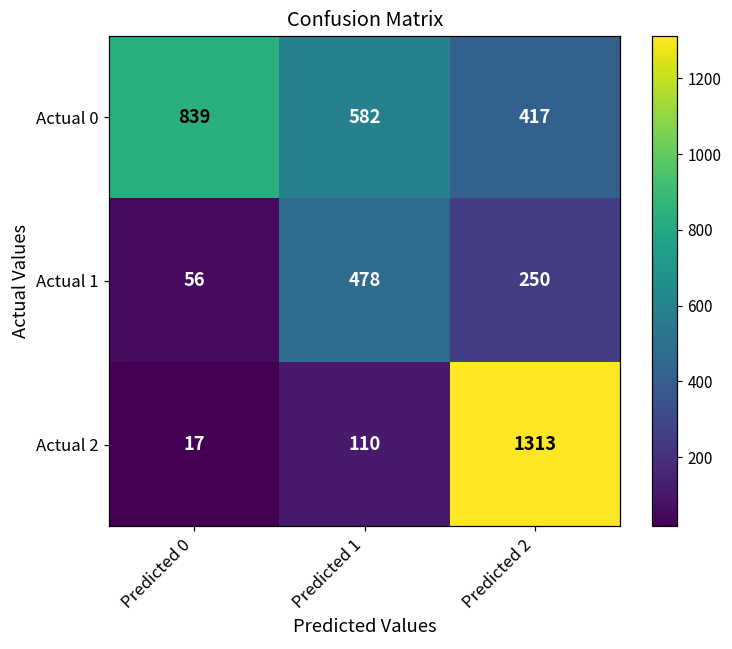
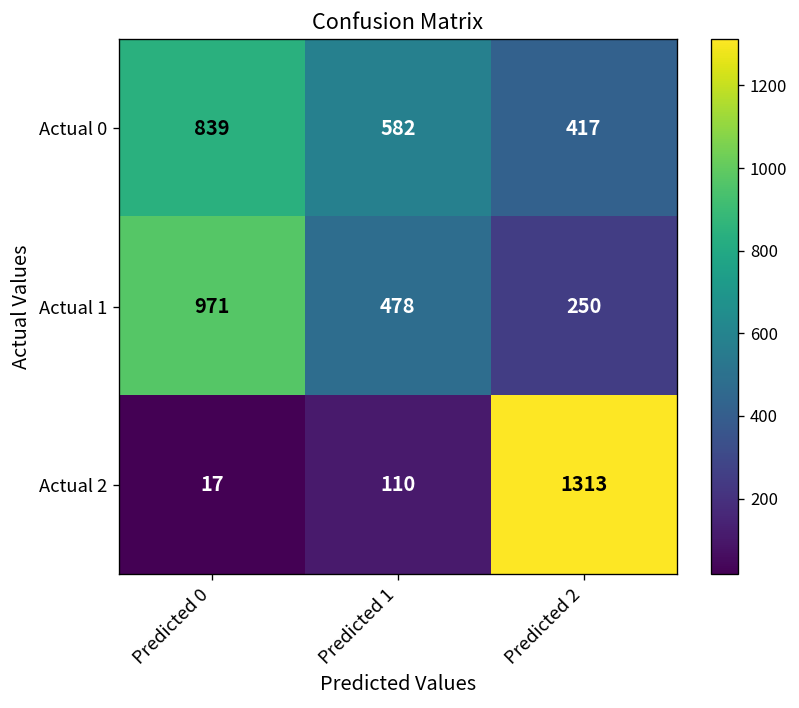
Actual 1, Predicted 0: 56 -> 971
